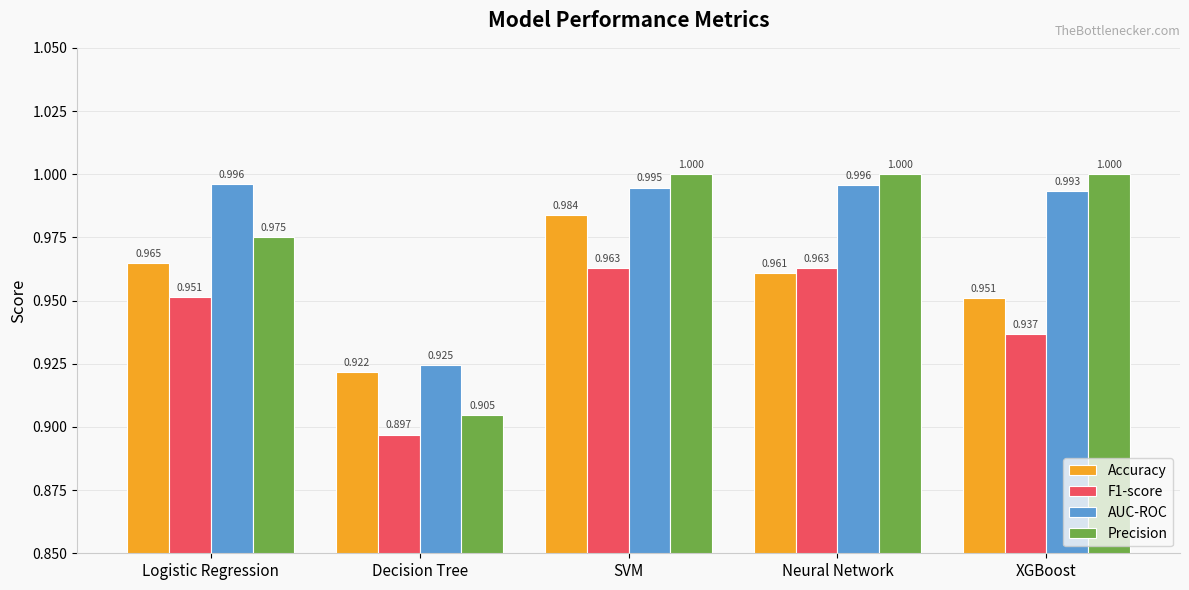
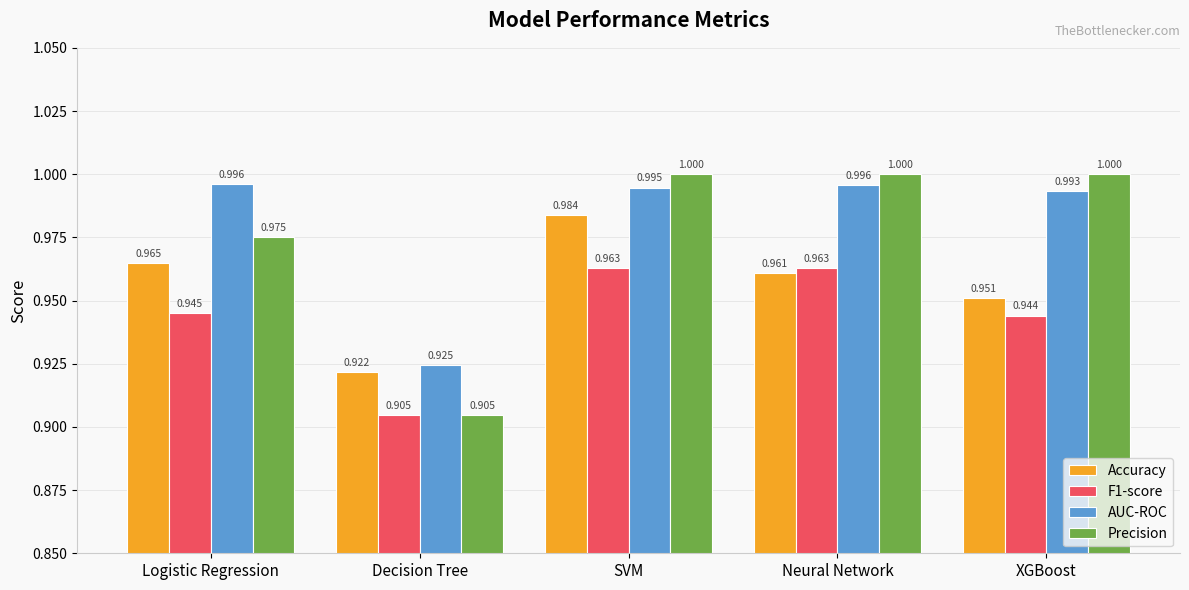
F1-score, Logistic Regression: 0.951 -> 0.945
F1-score, Decision Tree: 0.897 -> 0.905
F1-score, XGBoost: 0.937 -> 0.944
